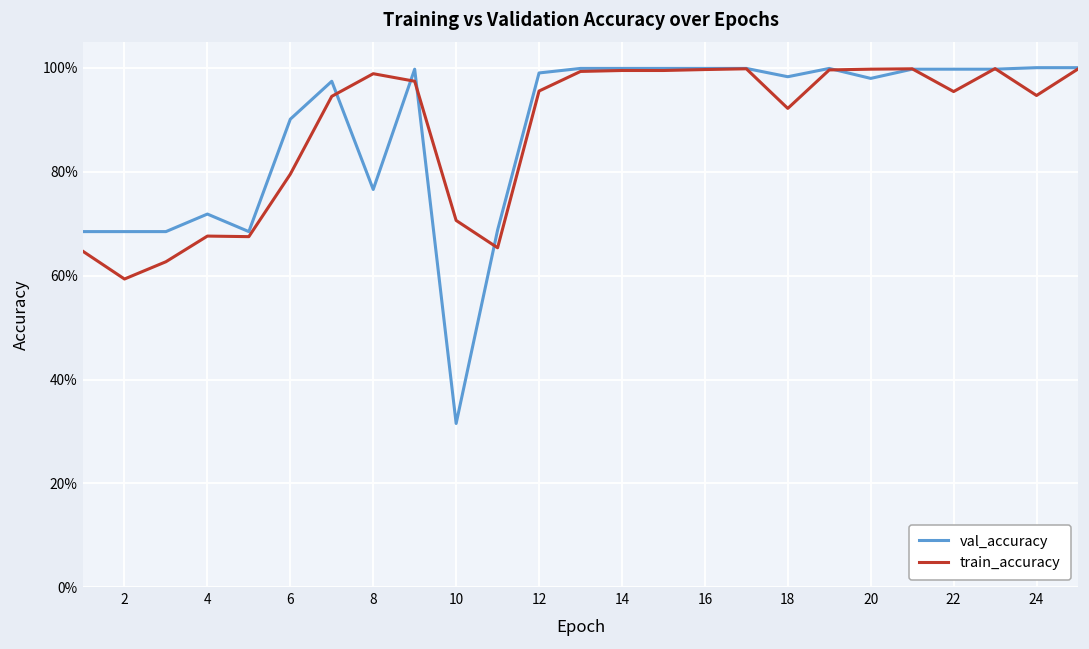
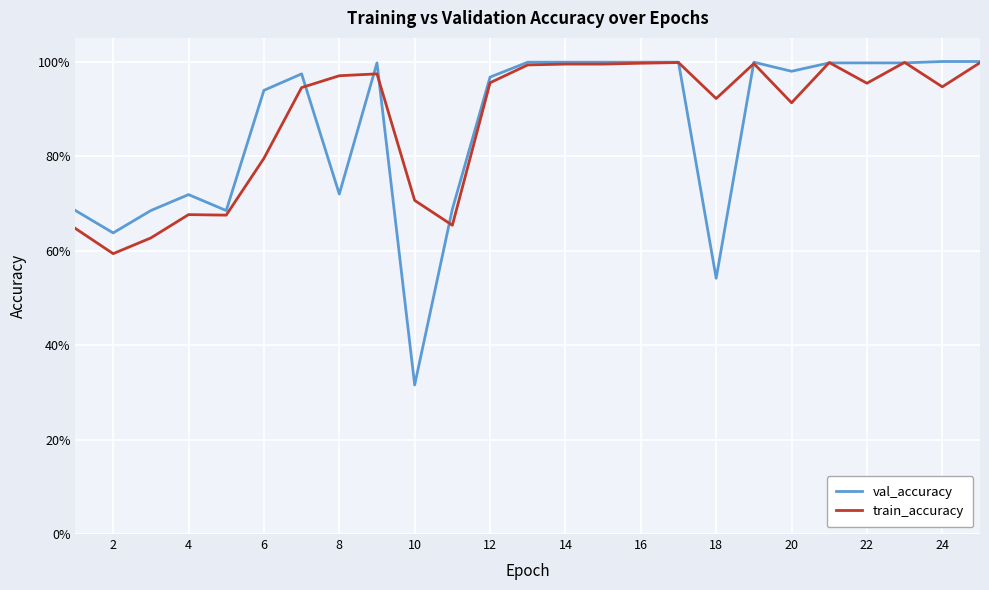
val_accuracy, 2: 68% -> 64%
val_accuracy, 6: 90% -> 94%
val_accuracy, 8: 77% -> 72%
train_accuracy, 8: 99% -> 97%
val_accuracy, 12: 99% -> 97%
val_accuracy, 18: 98% -> 54%
train_accuracy, 20: 100% -> 91%
